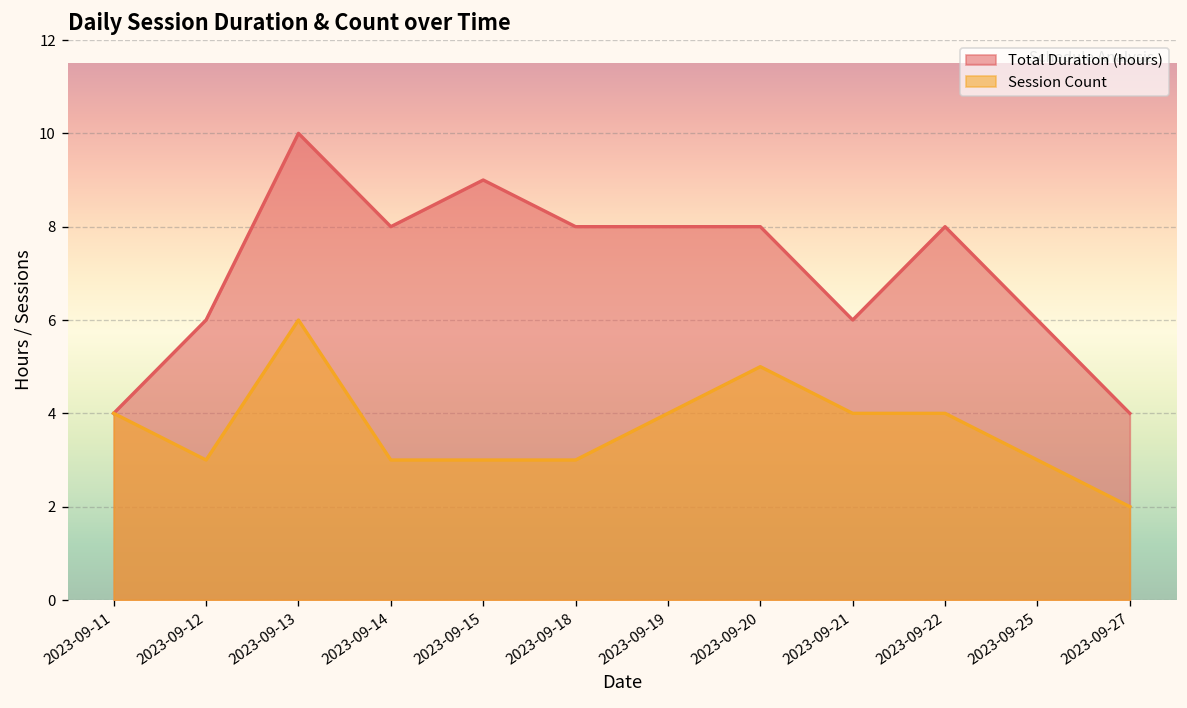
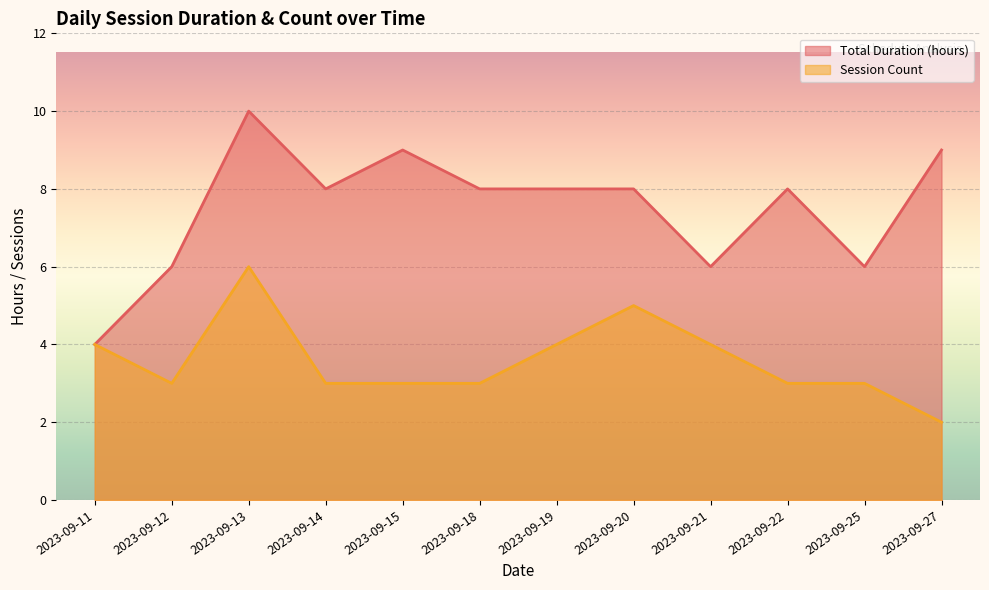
Session Count, 2023-09-22: 4 -> 3
Total Duration (hours), 2023-09-27: 4 -> 9
